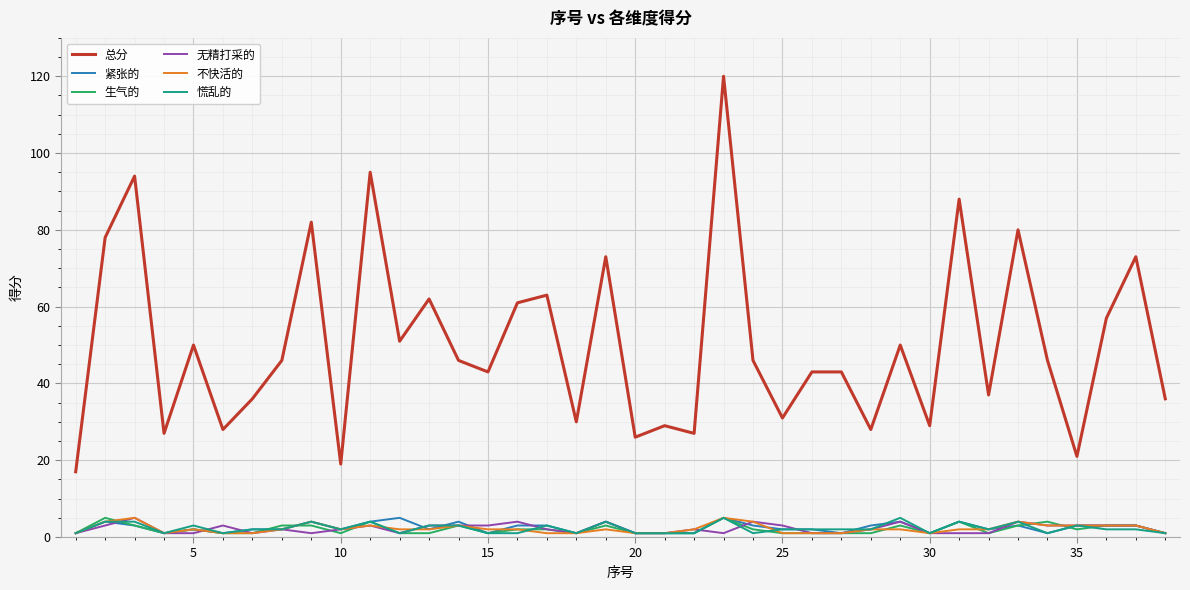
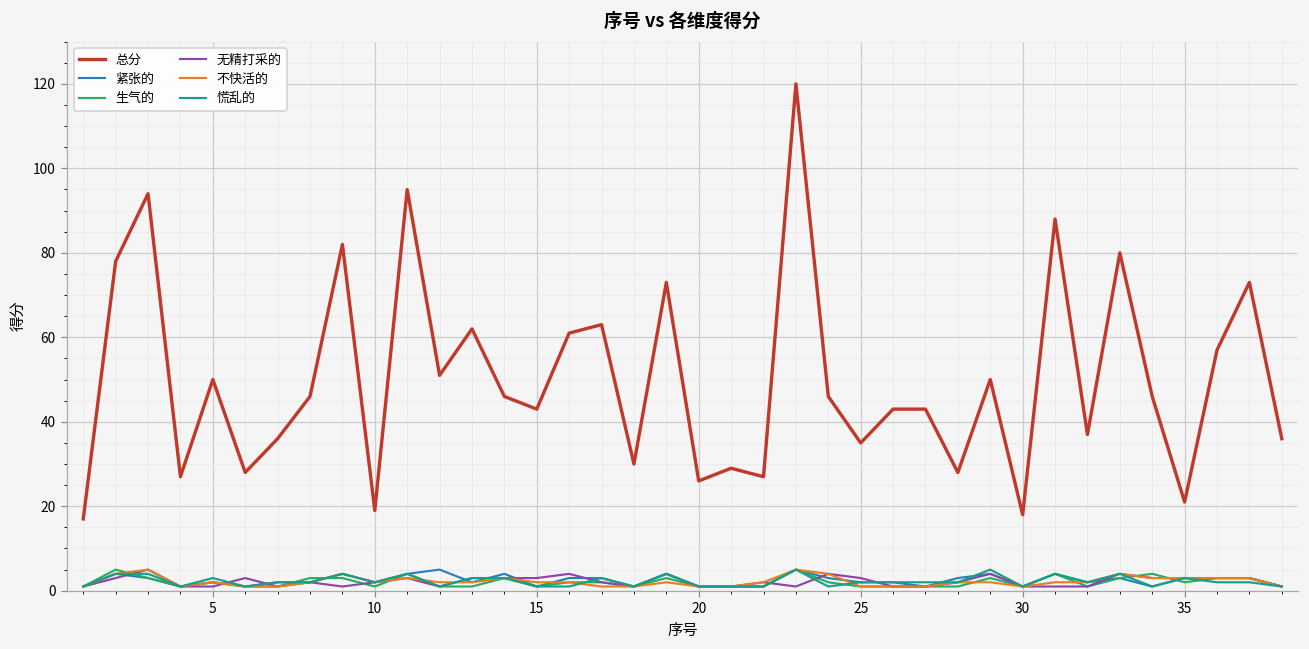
总分, 25: 31 -> 35
总分, 30: 29 -> 18
